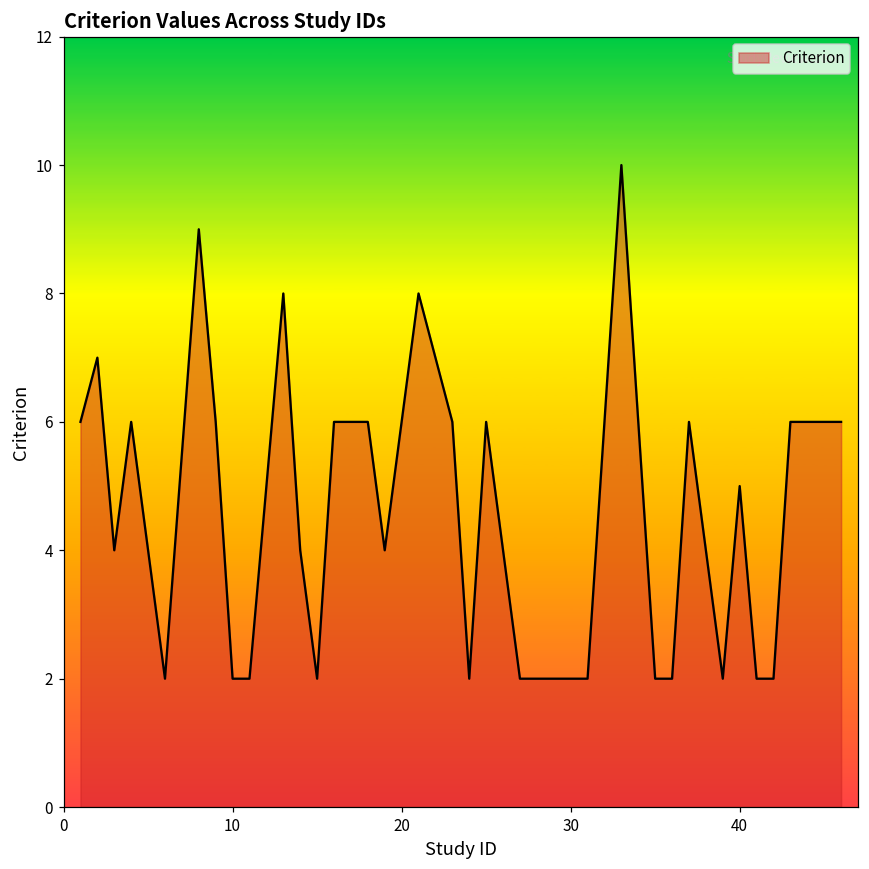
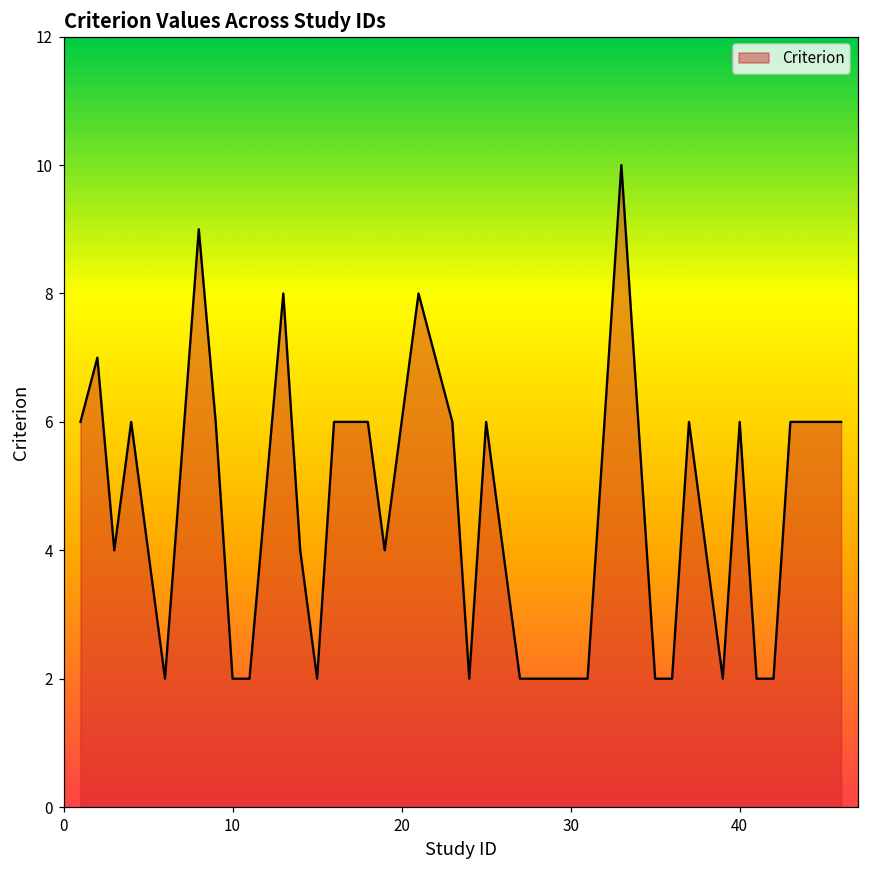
40: 5 -> 6
